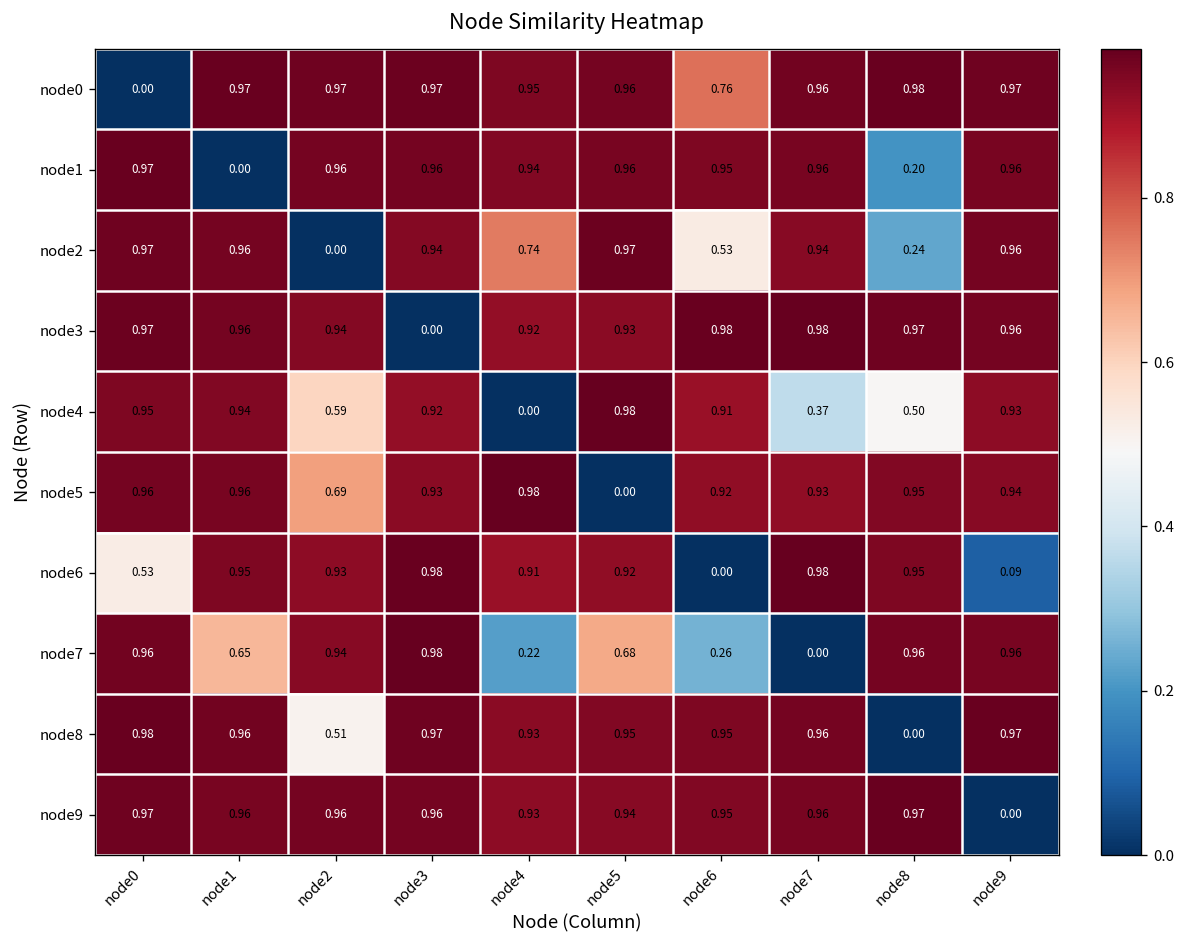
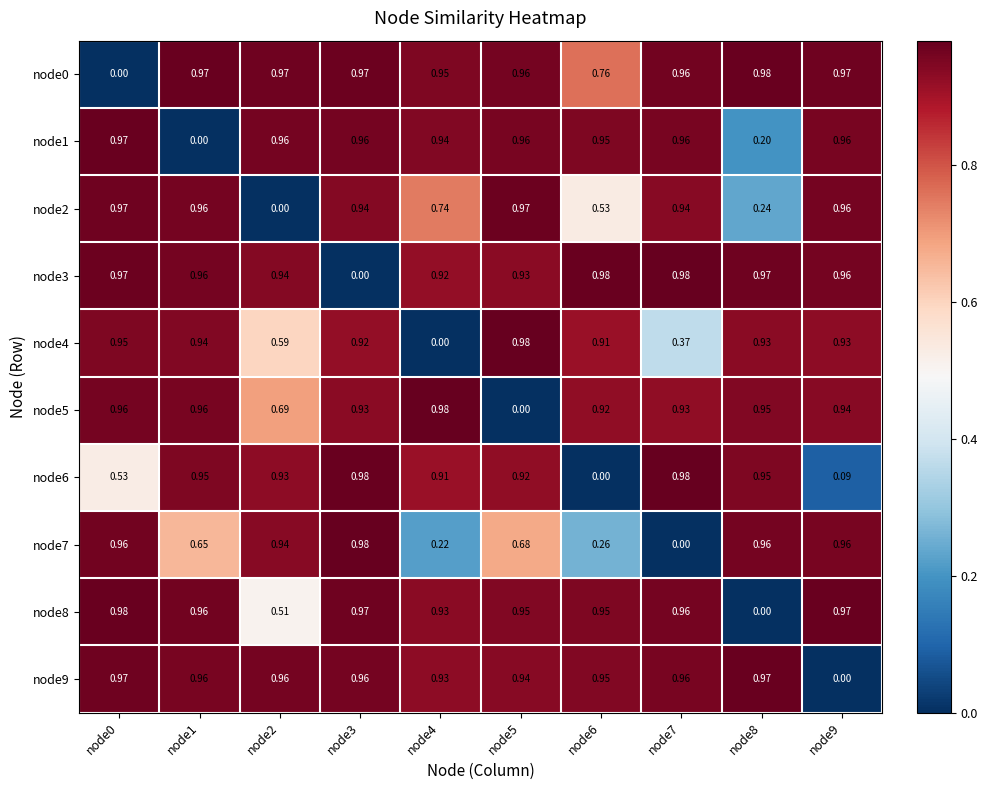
node4, node8: 0.50 -> 0.93
